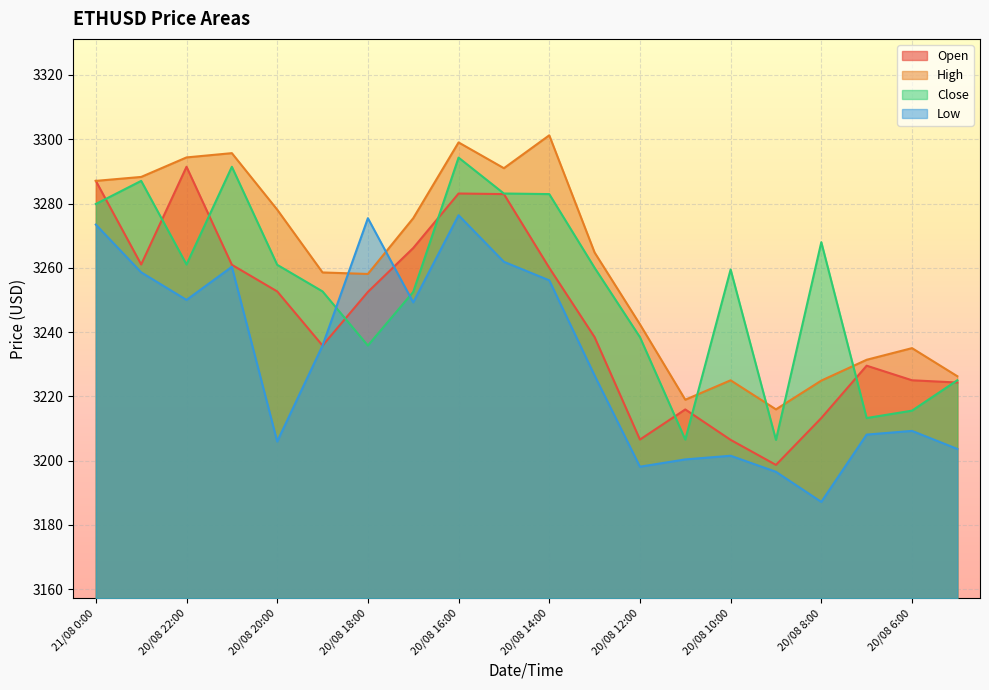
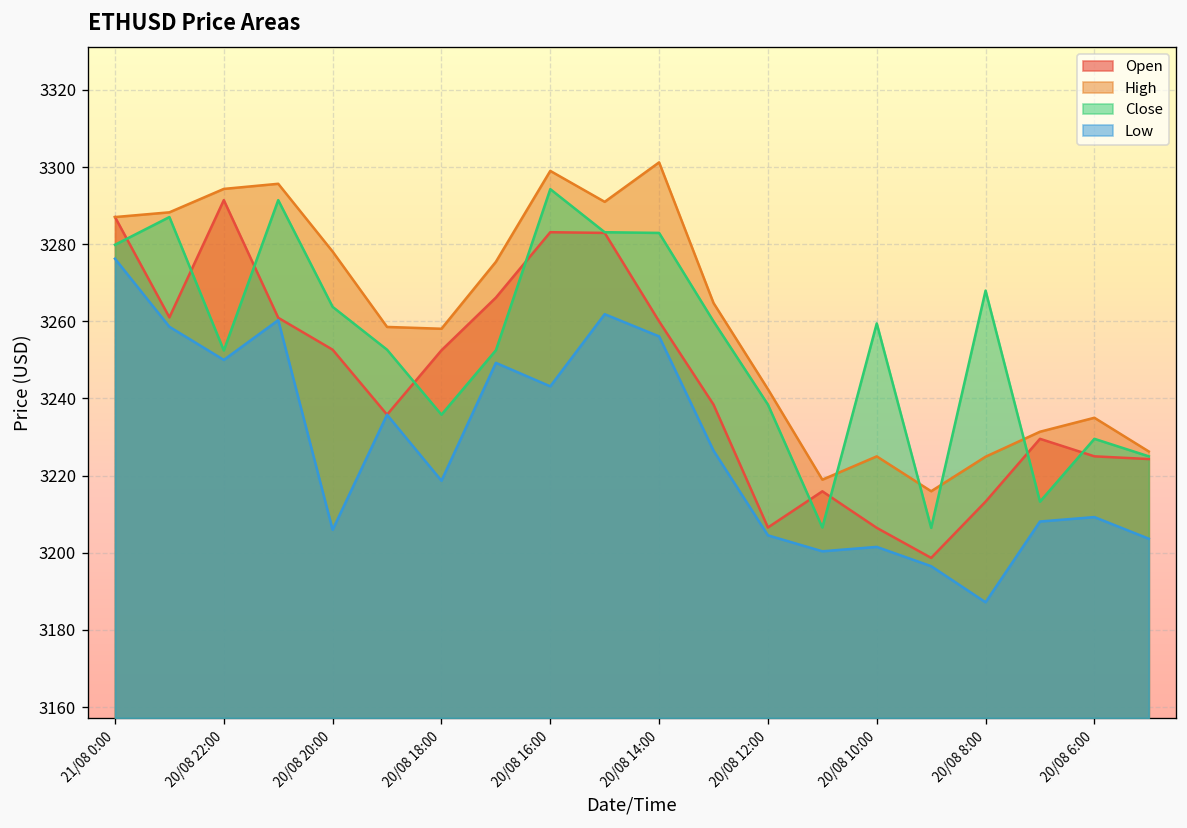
Low, 21/08 0:00: 3273 -> 3276
Close, 20/08 22:00: 3261 -> 3252
Close, 20/08 20:00: 3261 -> 3264
Low, 20/08 18:00: 3275 -> 3219
Low, 20/08 16:00: 3276 -> 3243
Low, 20/08 12:00: 3198 -> 3205
Close, 20/08 6:00: 3216 -> 3230
